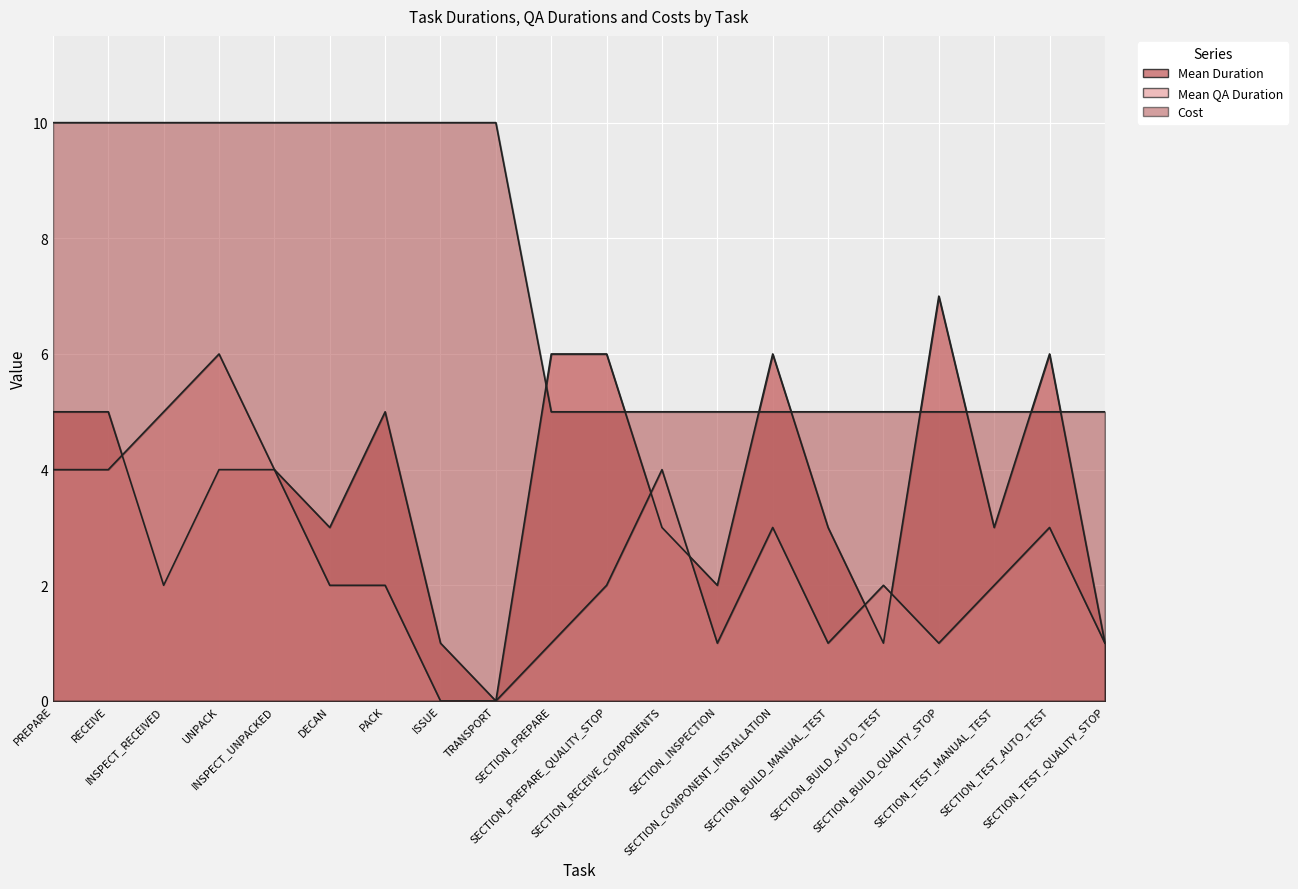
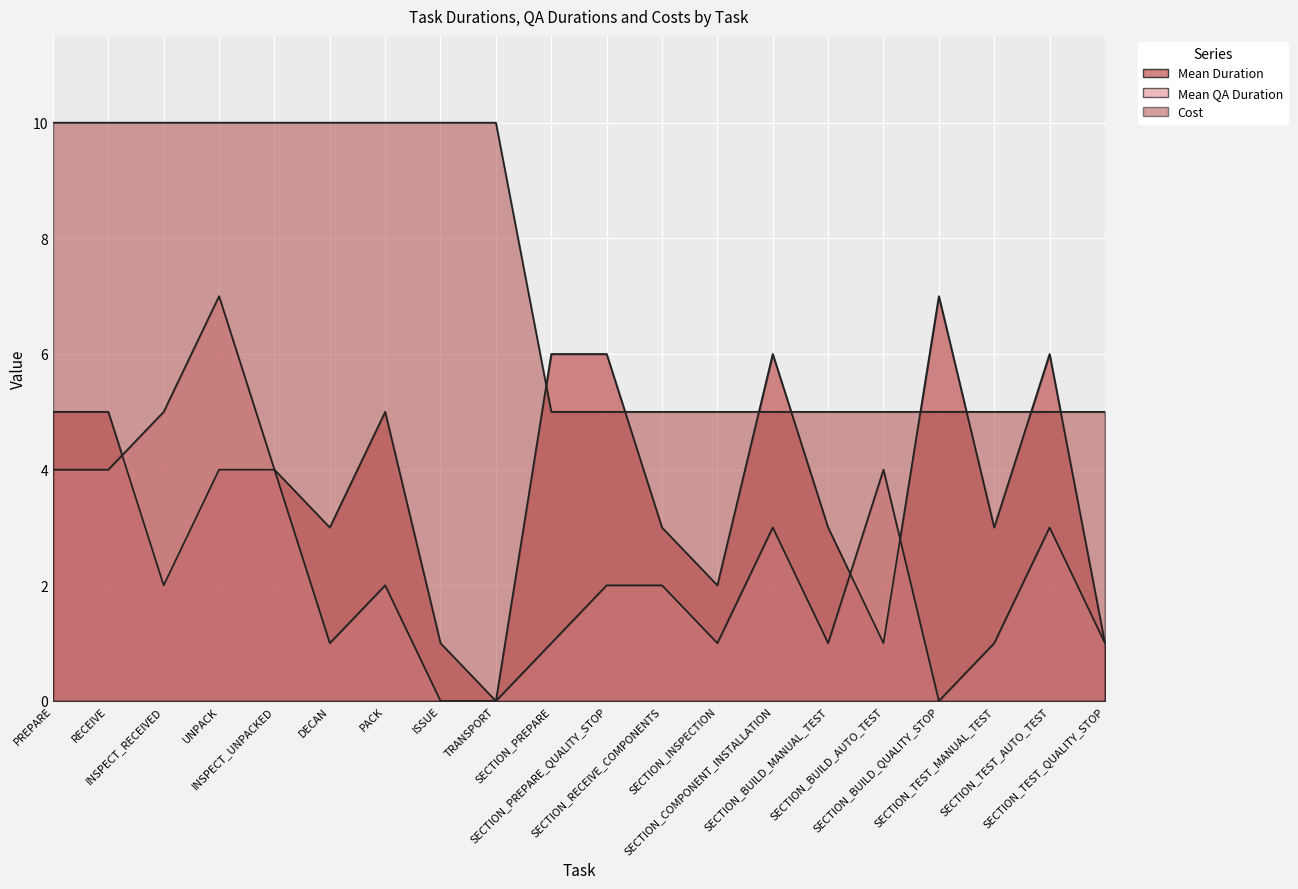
Mean QA Duration, UNPACK: 6 -> 7
Mean QA Duration, DECAN: 2 -> 1
Mean QA Duration, SECTION_RECEIVE_COMPONENTS: 4 -> 2
Mean QA Duration, SECTION_BUILD_AUTO_TEST: 2 -> 4
Mean QA Duration, SECTION_BUILD_QUALITY_STOP: 1 -> 0
Mean QA Duration, SECTION_TEST_MANUAL_TEST: 2 -> 1
